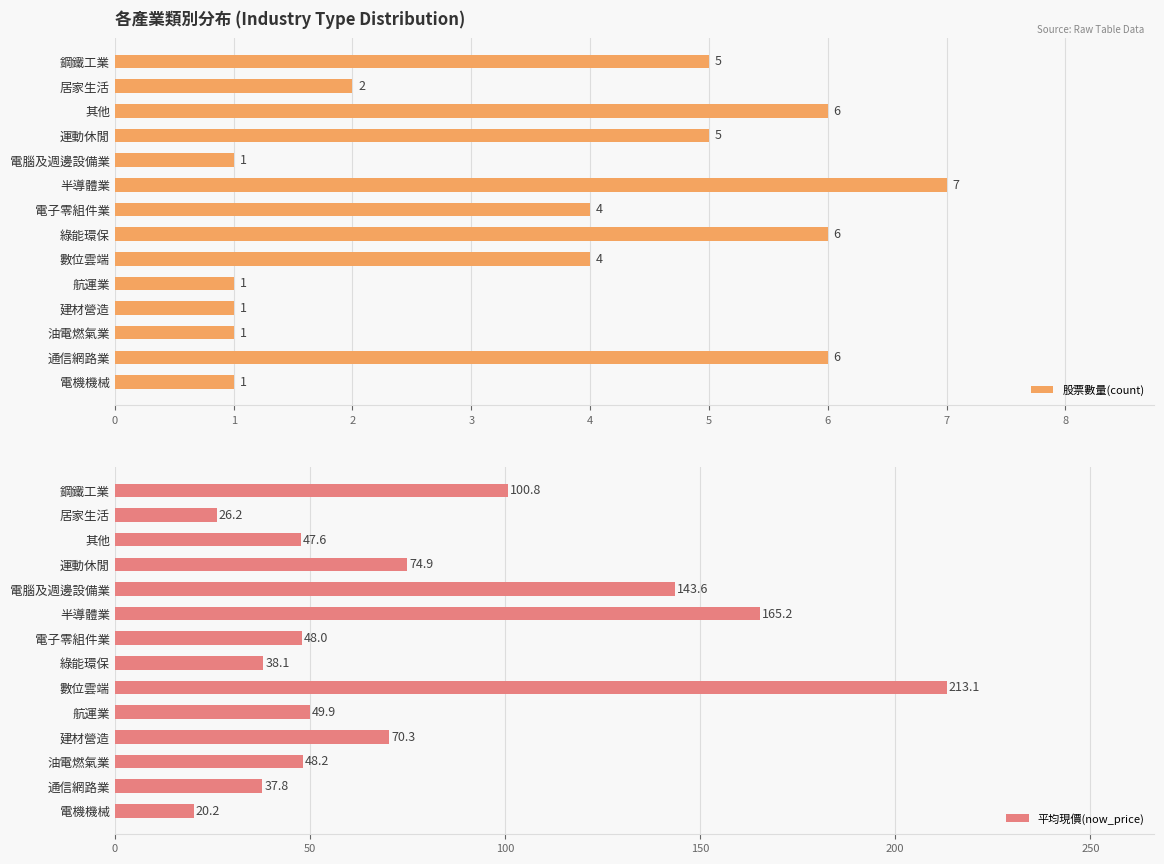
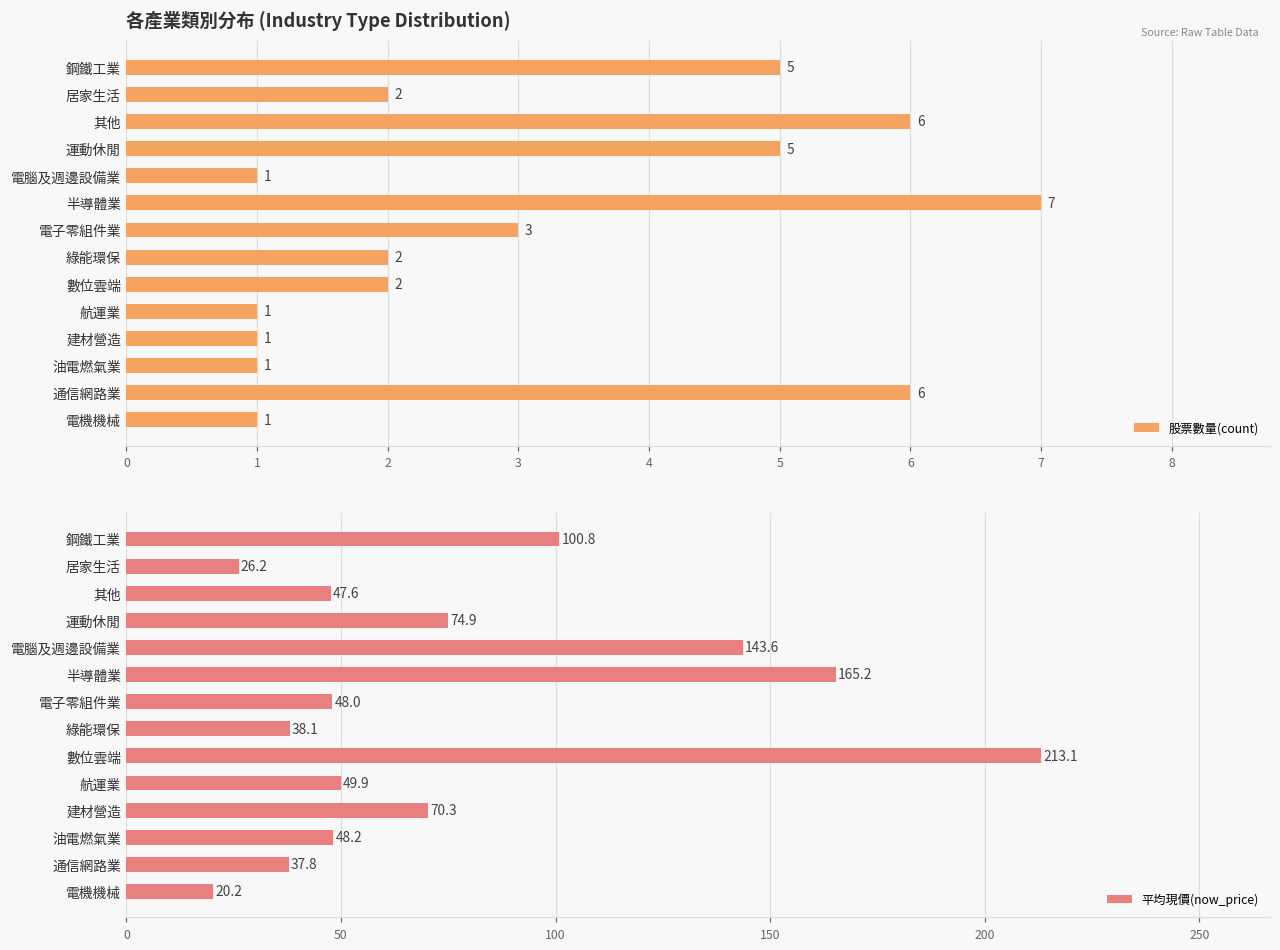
各產業類別分布 (Industry Type Distribution), 電子零組件業: 4 -> 3
各產業類別分布 (Industry Type Distribution), 綠能環保: 6 -> 2
各產業類別分布 (Industry Type Distribution), 數位雲端: 4 -> 2
